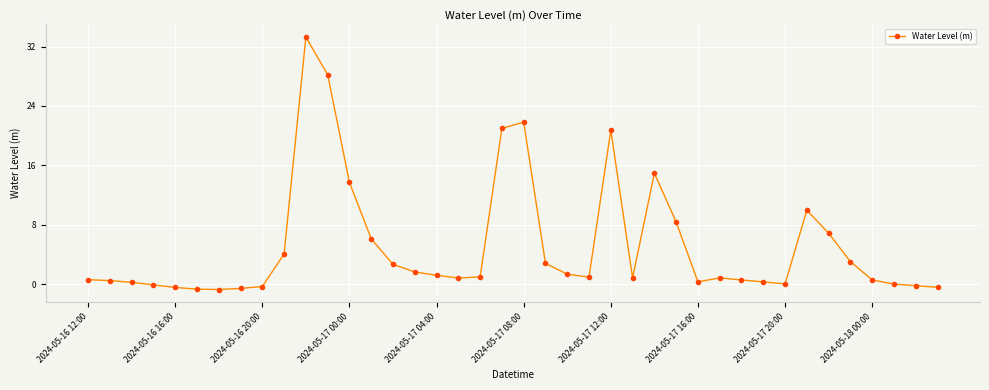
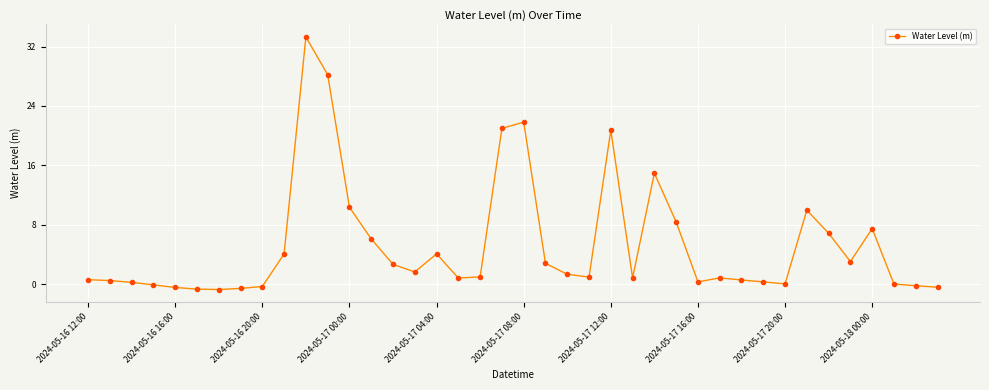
2024-05-17 00:00: 14 -> 10
2024-05-17 04:00: 1 -> 4
2024-05-18 00:00: 1 -> 7
